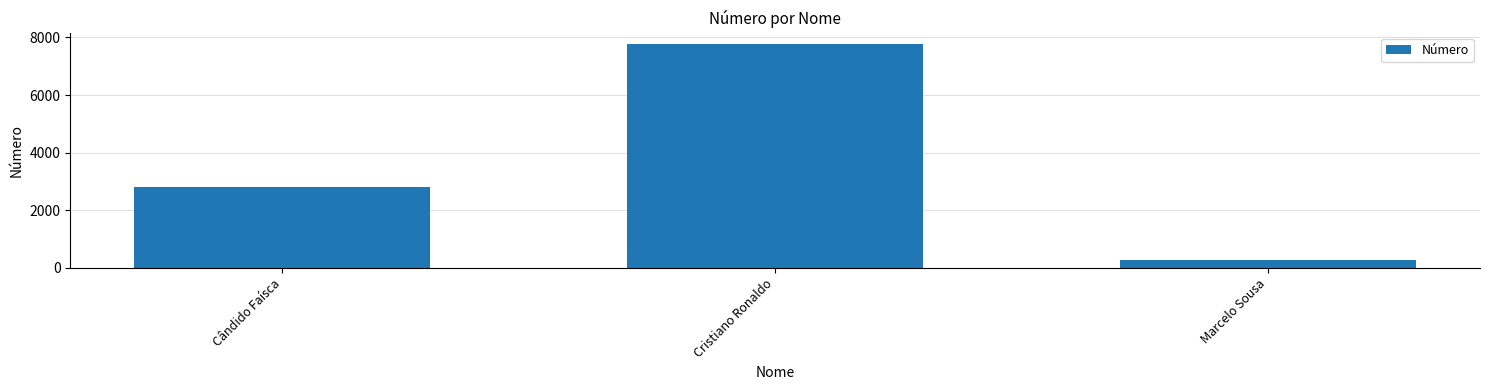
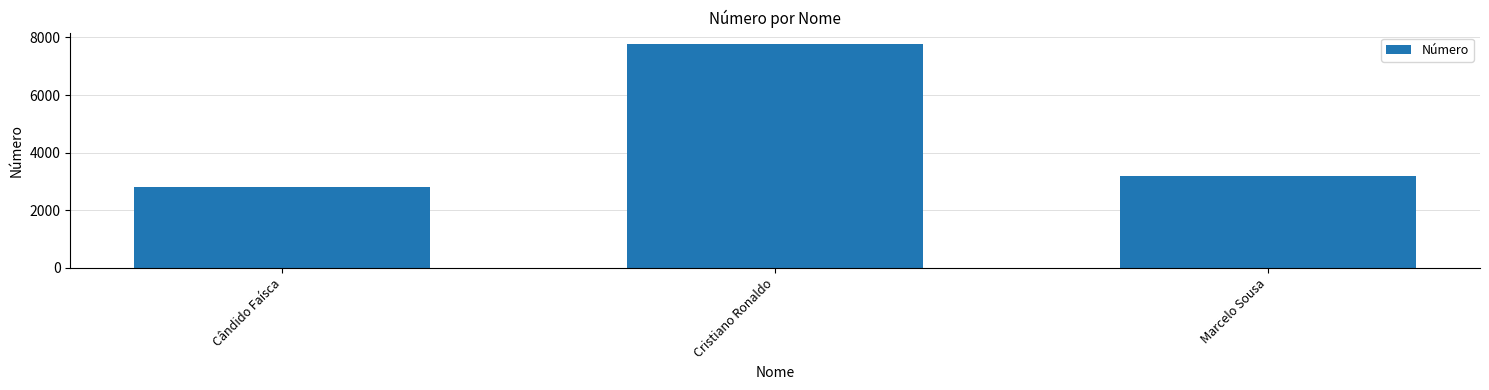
Marcelo Sousa: 300 -> 3200
